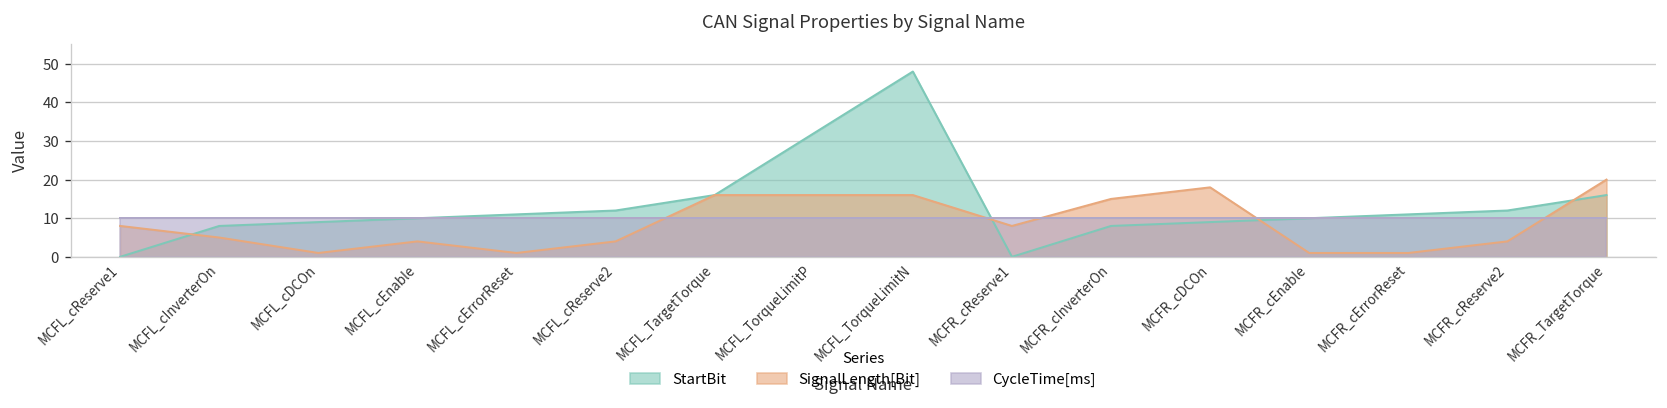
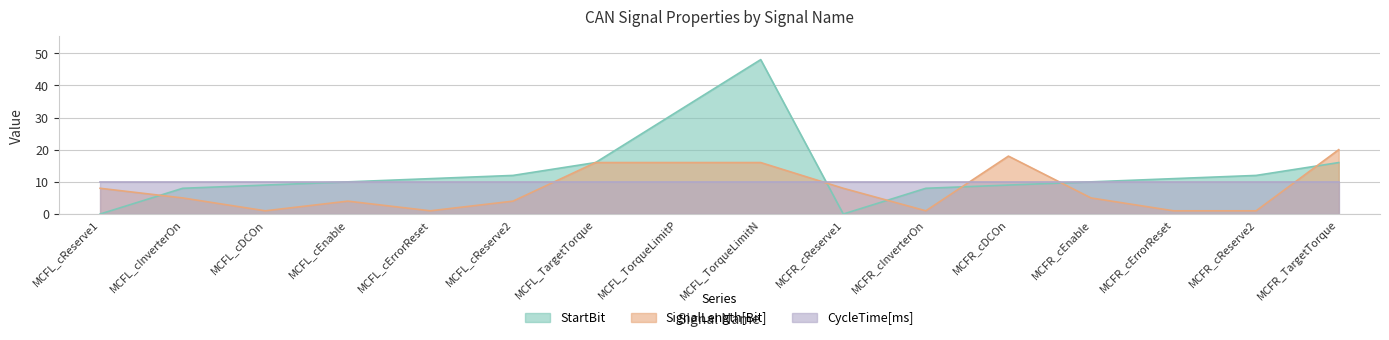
SignalLength[Bit], MCFR_cInverterOn: 15 -> 1
SignalLength[Bit], MCFR_cEnable: 1 -> 5
SignalLength[Bit], MCFR_cReserve2: 4 -> 1
